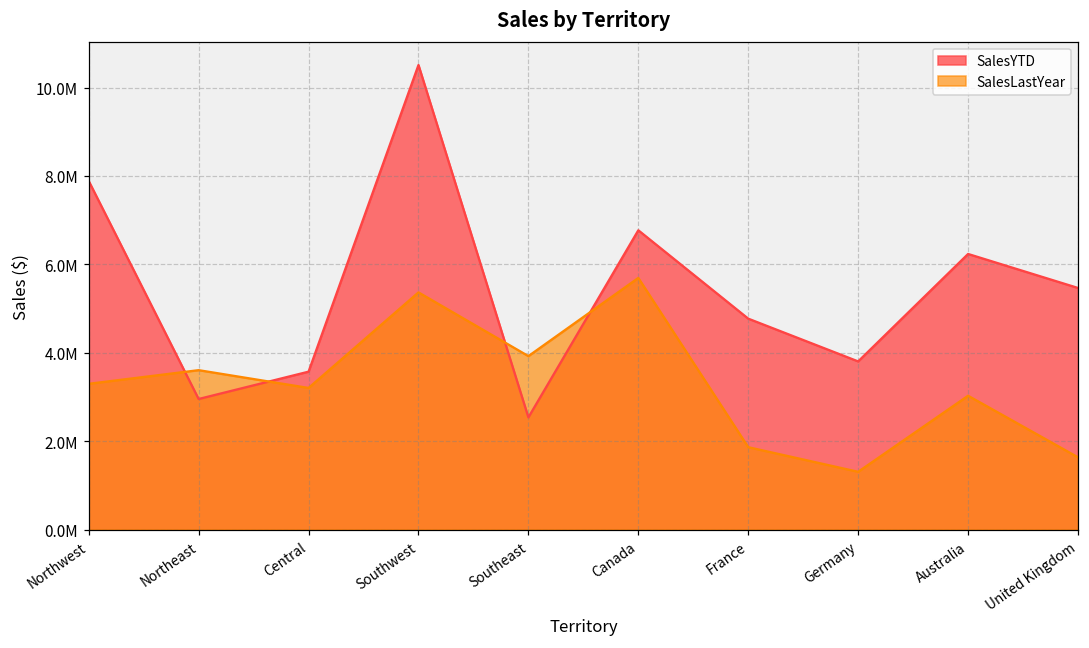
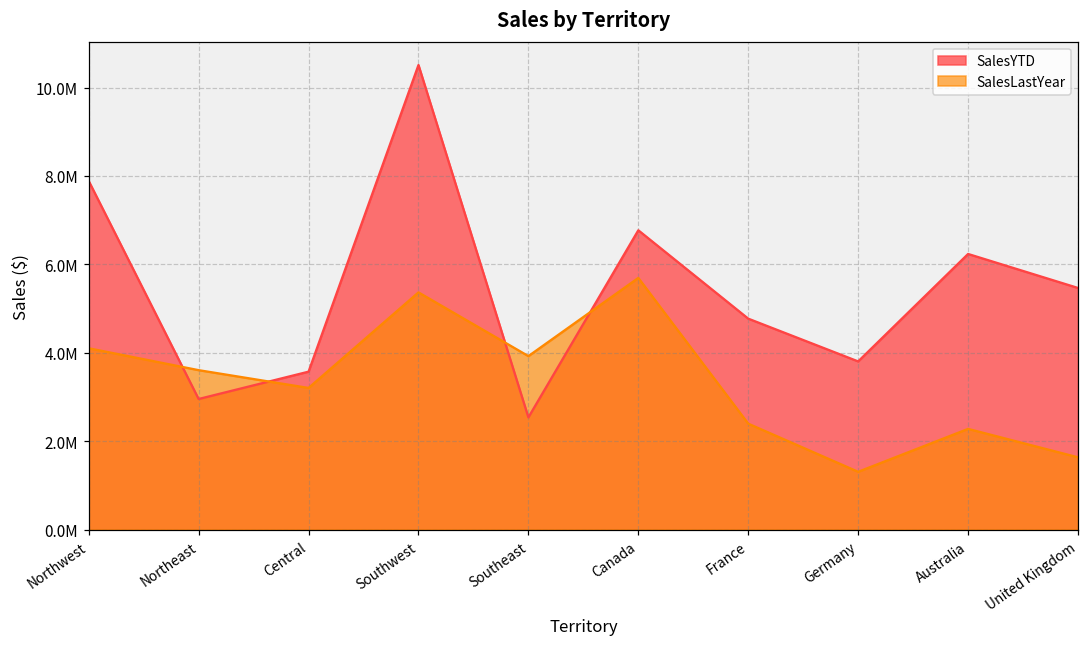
SalesLastYear, Northwest: 3300000 -> 4100000
SalesLastYear, France: 1900000 -> 2400000
SalesLastYear, Australia: 3000000 -> 2300000
